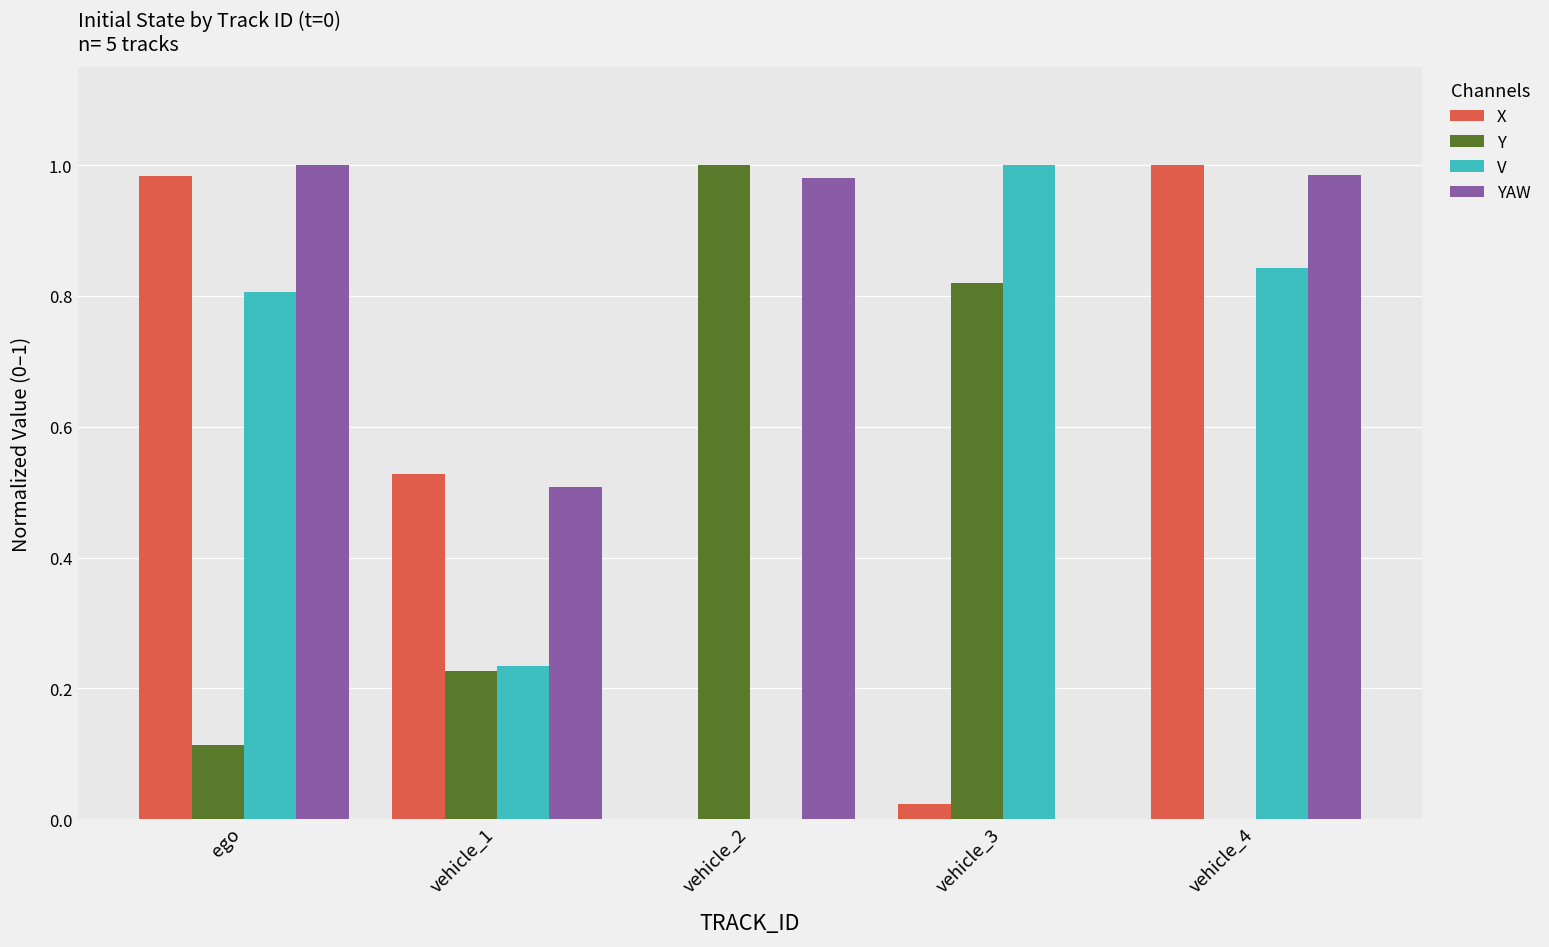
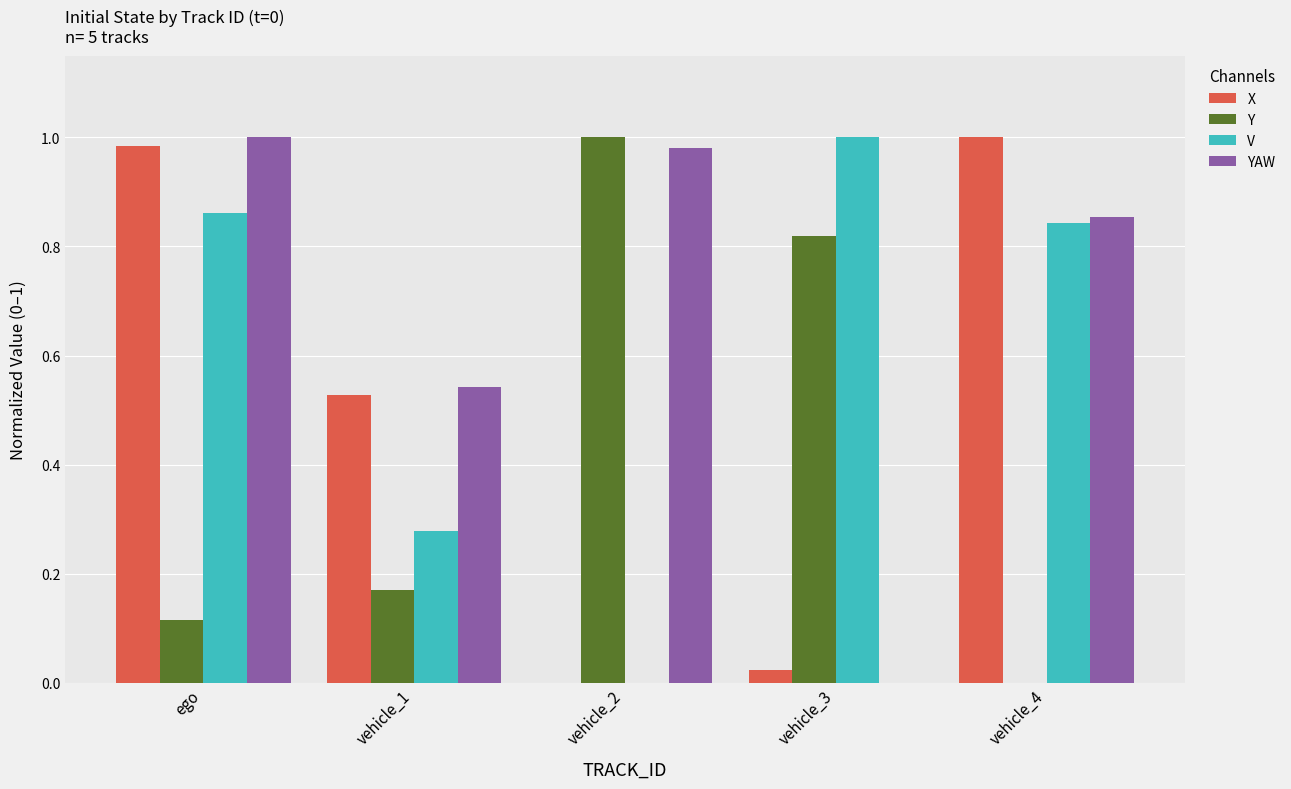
V, ego: 0.81 -> 0.86
Y, vehicle_1: 0.23 -> 0.17
V, vehicle_1: 0.23 -> 0.28
YAW, vehicle_1: 0.51 -> 0.54
YAW, vehicle_4: 0.98 -> 0.85
